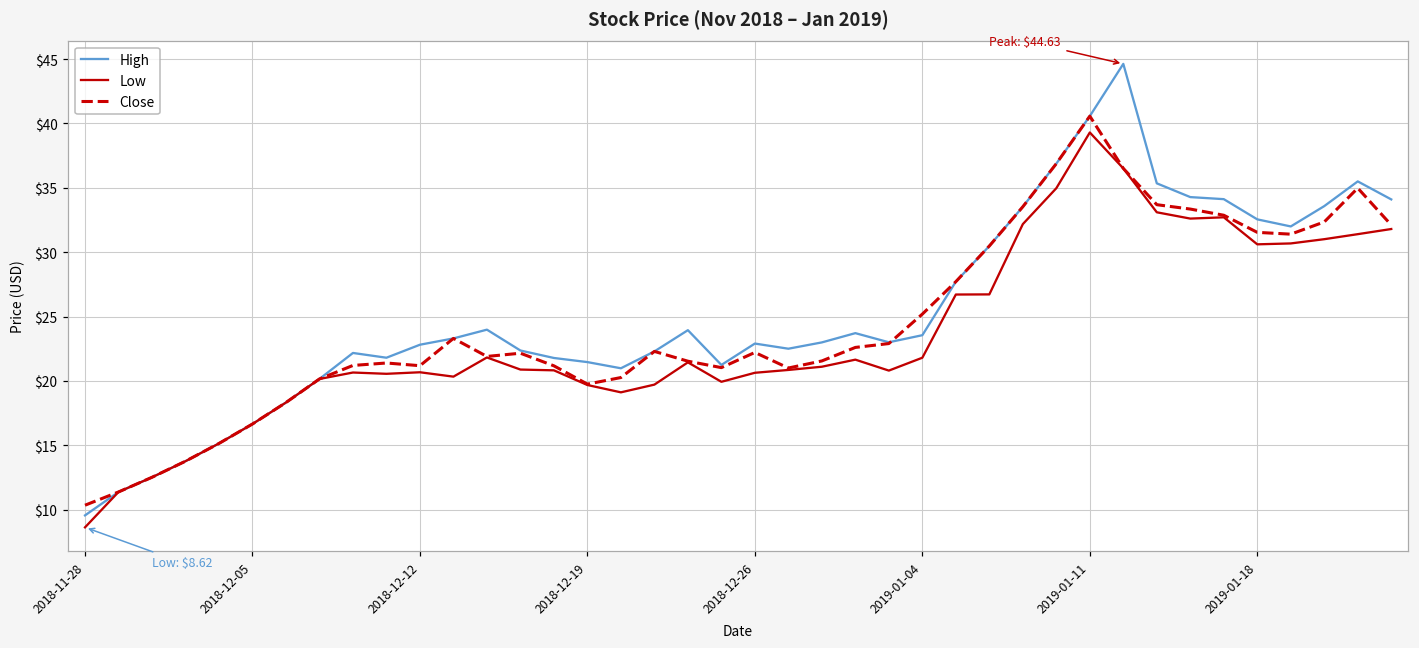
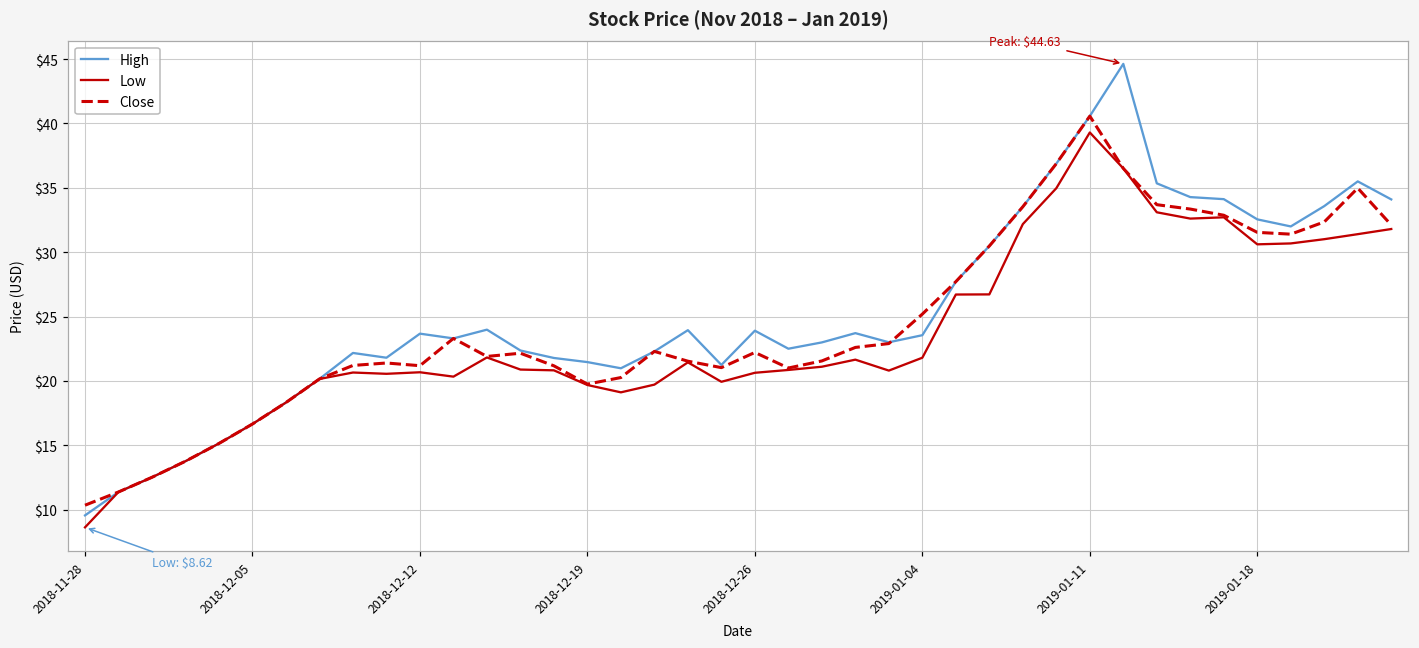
High, 2018-12-12: $22.8 -> $23.7
High, 2018-12-26: $22.9 -> $23.9
